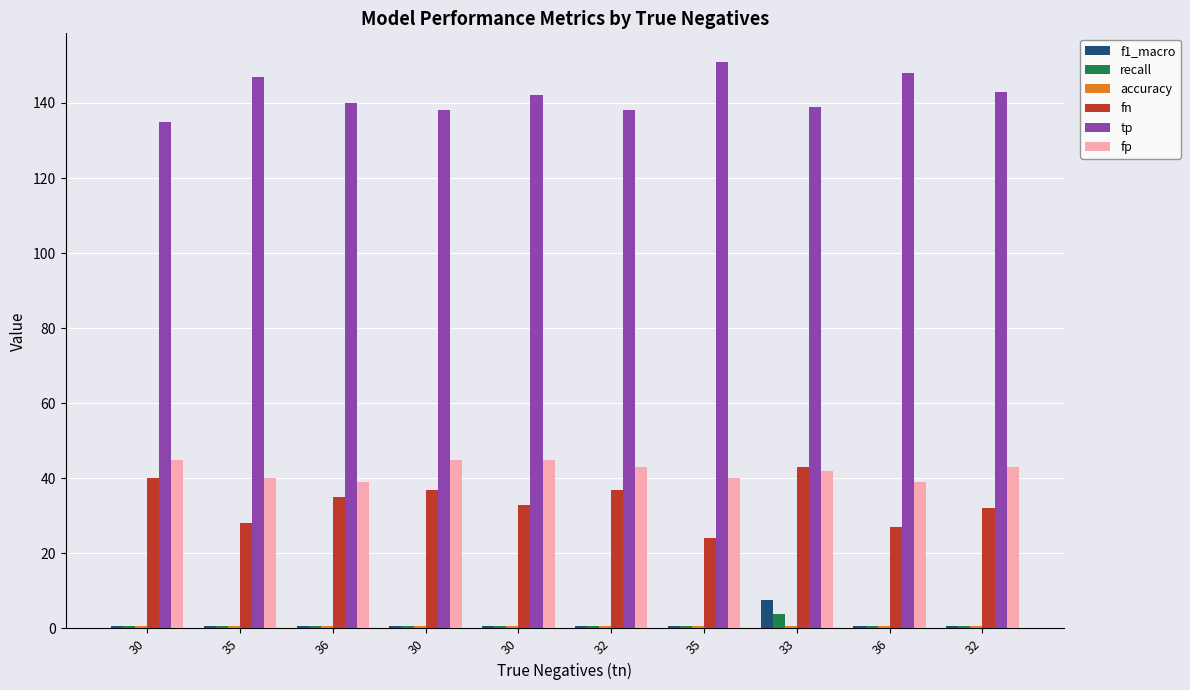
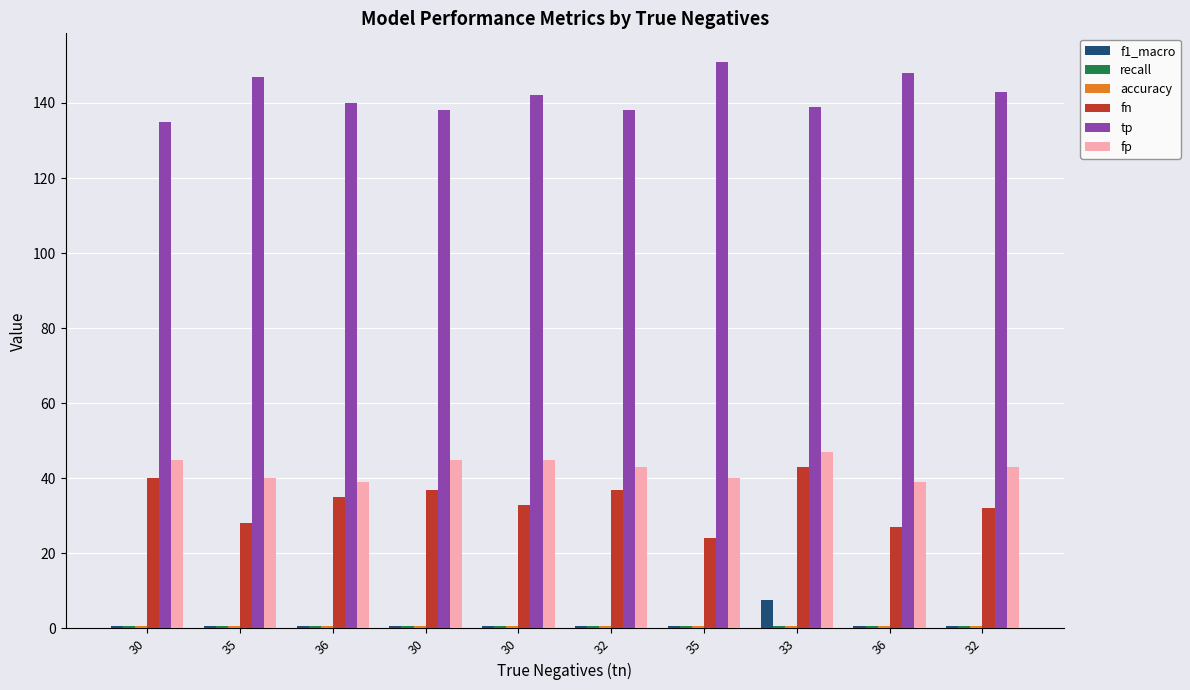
recall, 33: 4 -> 1
fp, 33: 42 -> 47
